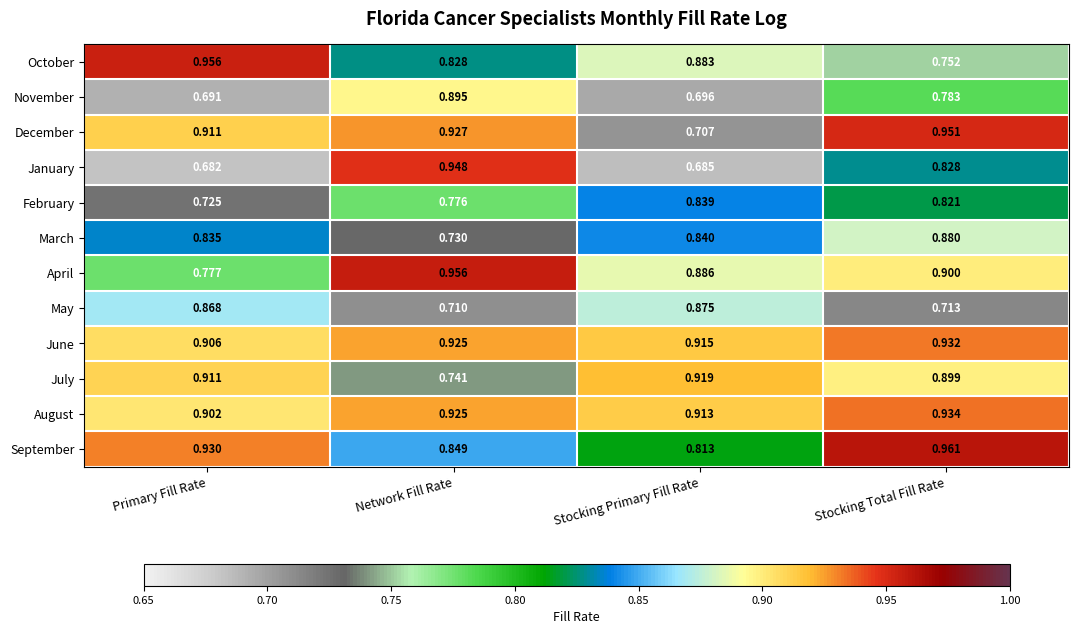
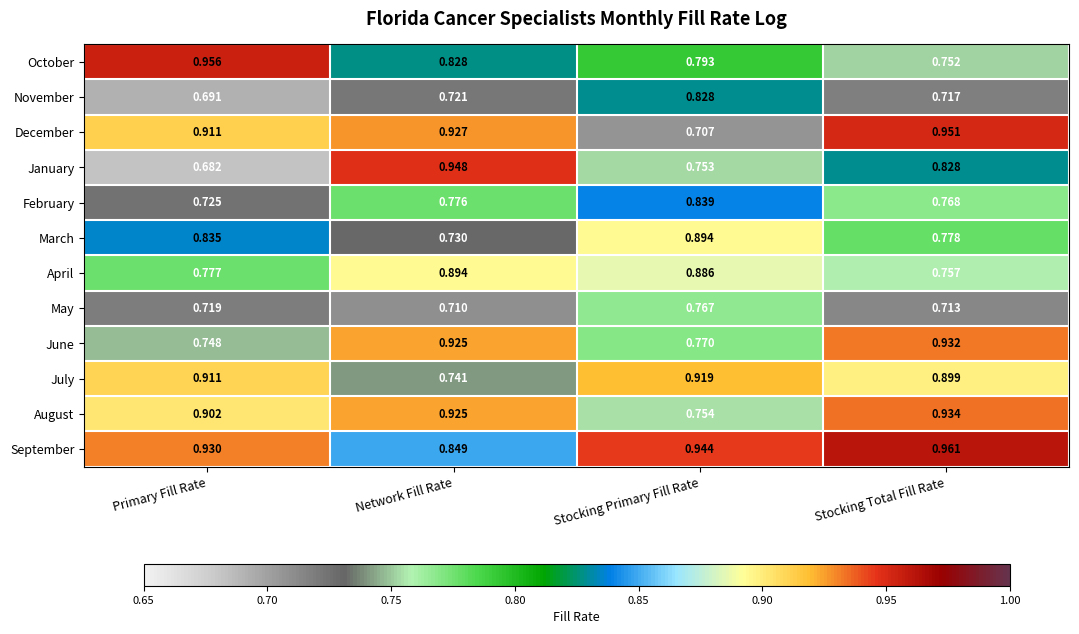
October, Stocking Primary Fill Rate: 0.883 -> 0.793
November, Network Fill Rate: 0.895 -> 0.721
November, Stocking Primary Fill Rate: 0.696 -> 0.828
November, Stocking Total Fill Rate: 0.783 -> 0.717
January, Stocking Primary Fill Rate: 0.685 -> 0.753
February, Stocking Total Fill Rate: 0.821 -> 0.768
March, Stocking Primary Fill Rate: 0.840 -> 0.894
March, Stocking Total Fill Rate: 0.880 -> 0.778
April, Network Fill Rate: 0.956 -> 0.894
April, Stocking Total Fill Rate: 0.900 -> 0.757
May, Primary Fill Rate: 0.868 -> 0.719
May, Stocking Primary Fill Rate: 0.875 -> 0.767
June, Primary Fill Rate: 0.906 -> 0.748
June, Stocking Primary Fill Rate: 0.915 -> 0.770
August, Stocking Primary Fill Rate: 0.913 -> 0.754
September, Stocking Primary Fill Rate: 0.813 -> 0.944
